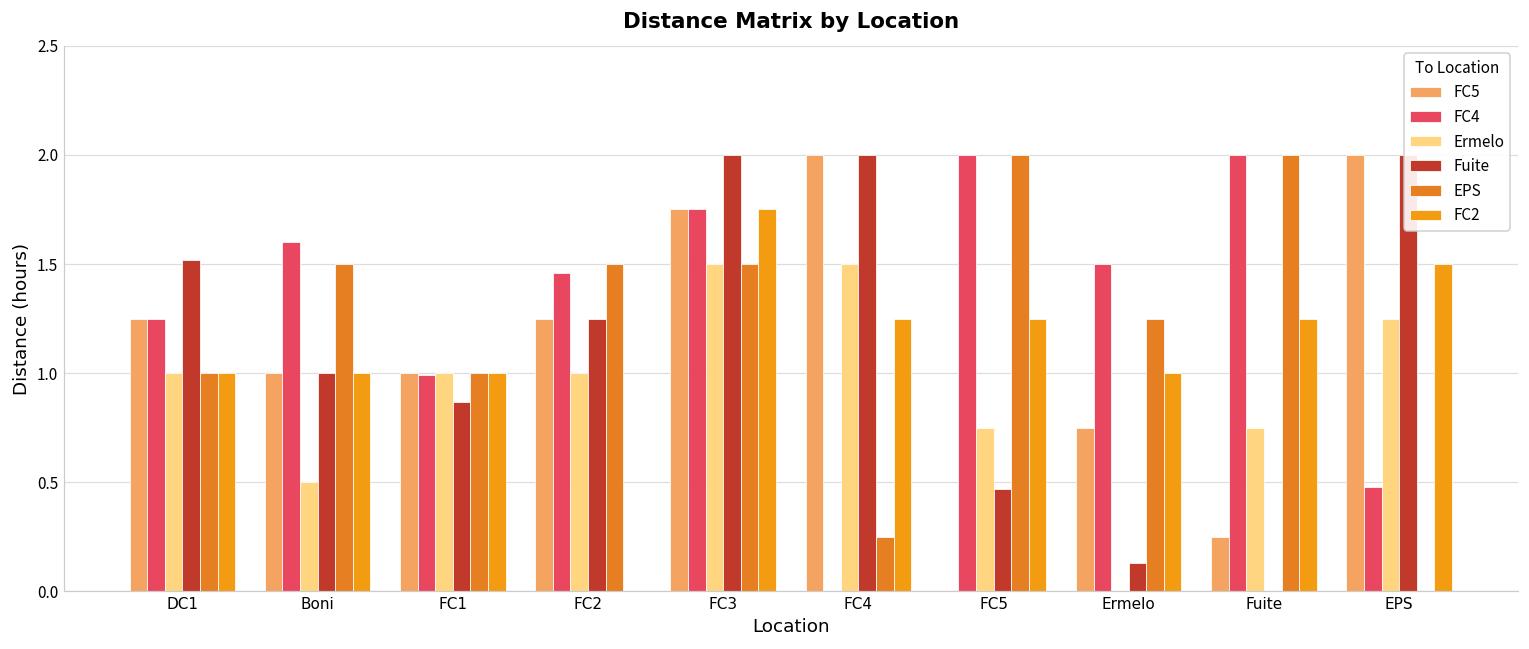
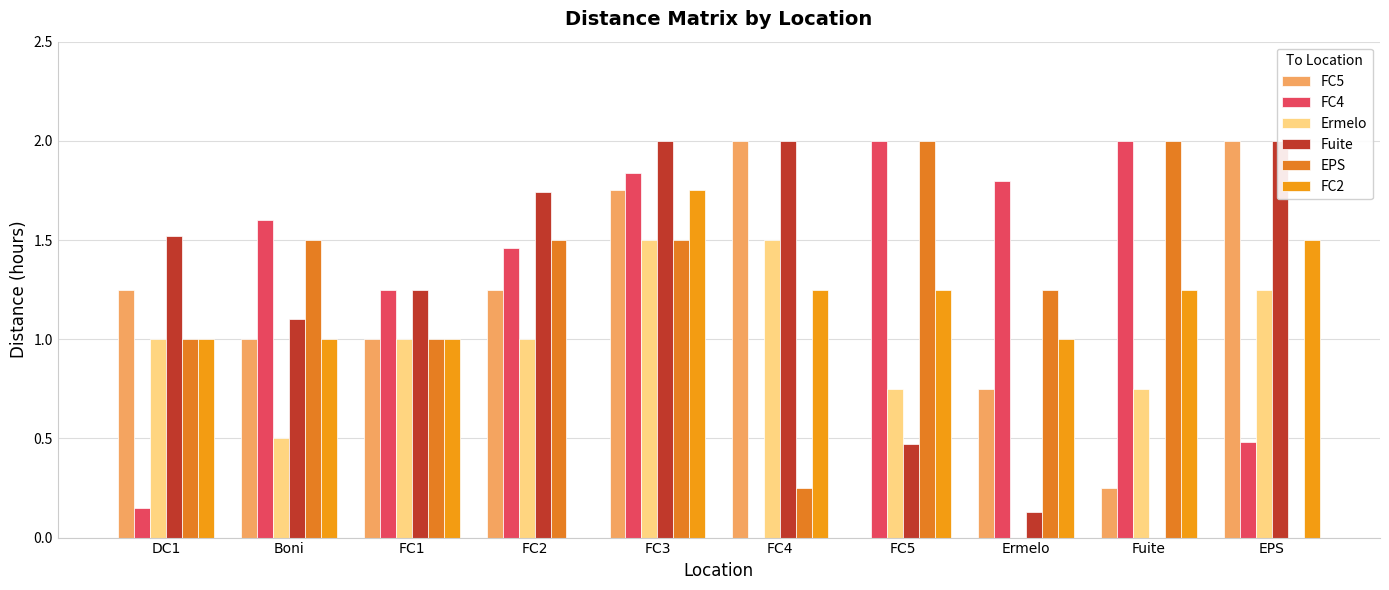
FC4, DC1: 1.25 -> 0.15
Fuite, Boni: 1.0 -> 1.1
FC4, FC1: 0.99 -> 1.25
Fuite, FC1: 0.87 -> 1.25
Fuite, FC2: 1.25 -> 1.74
FC4, FC3: 1.75 -> 1.84
FC4, Ermelo: 1.5 -> 1.8
